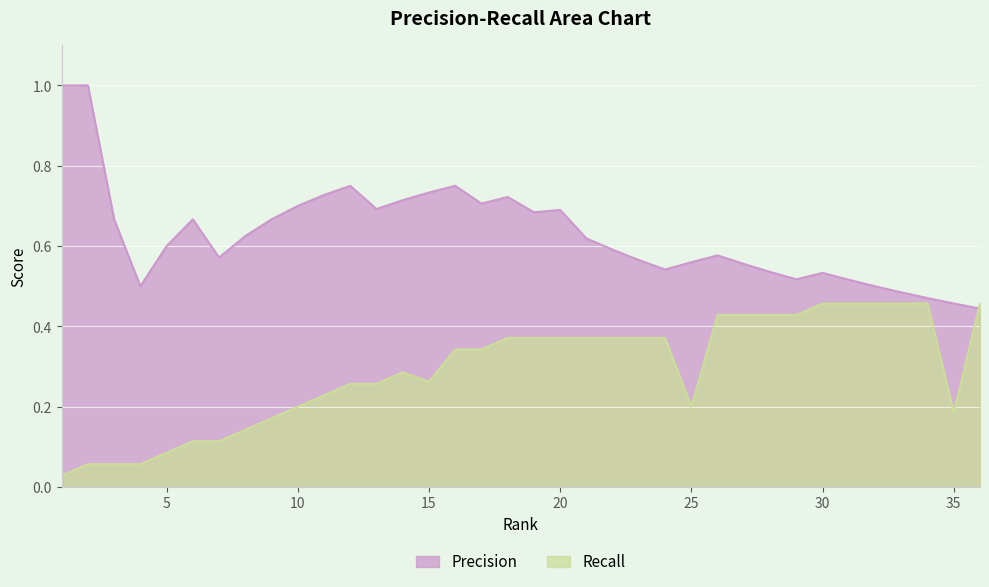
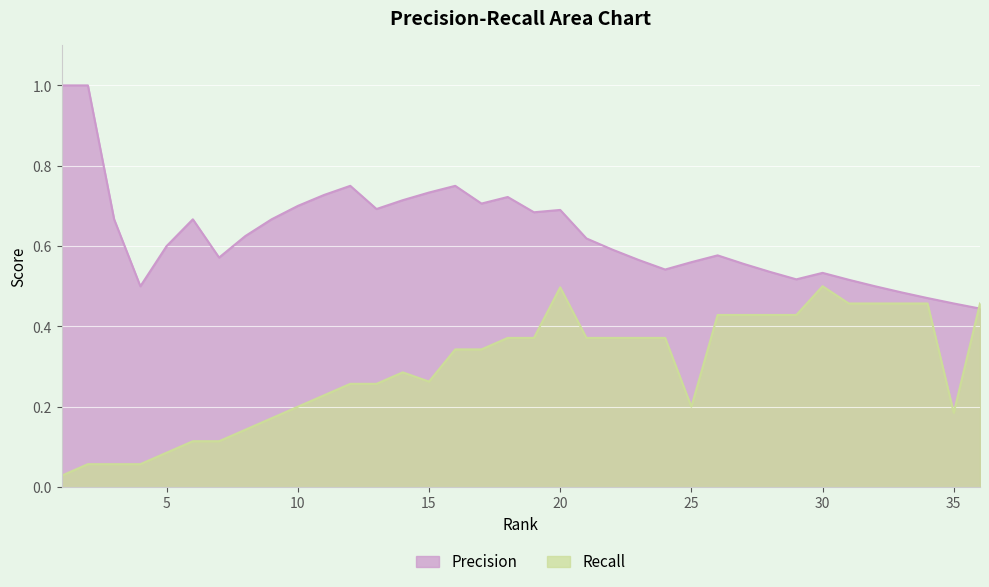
Recall, 20: 0.37 -> 0.50
Recall, 30: 0.46 -> 0.50
